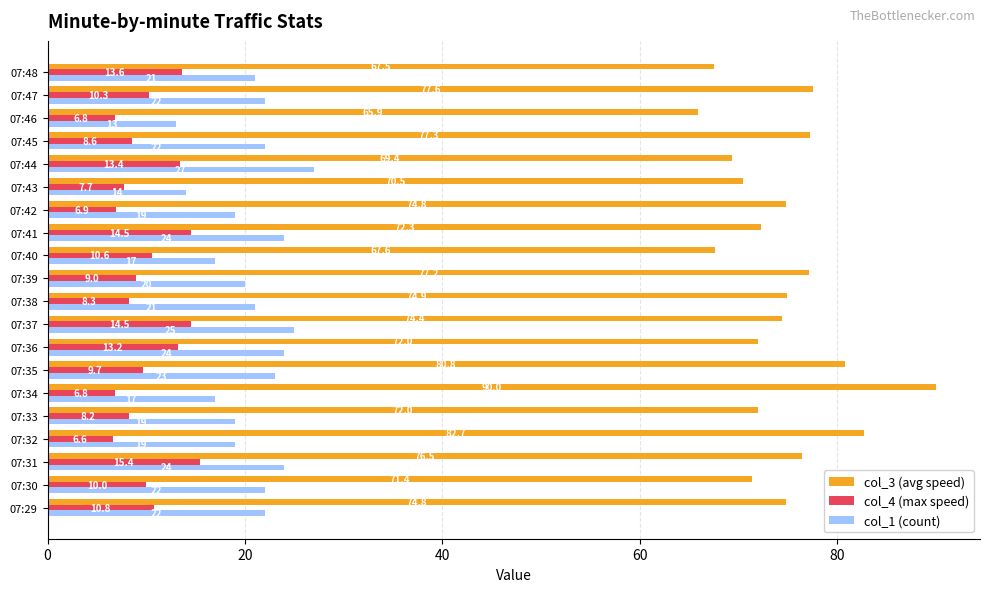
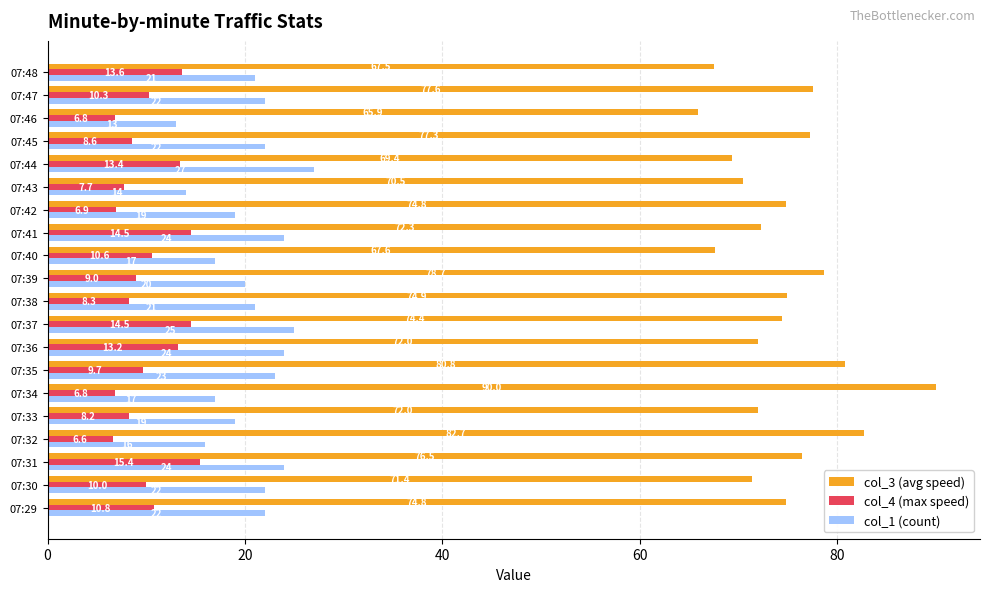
col_3 (avg speed), 07:39: 77 -> 79
col_1 (count), 07:32: 19 -> 16
